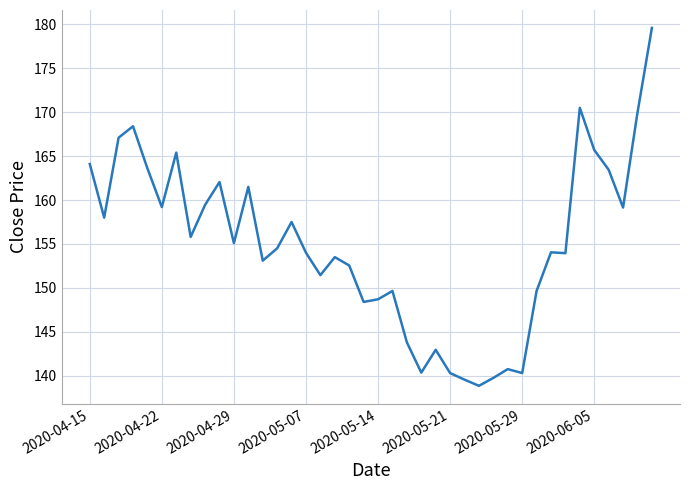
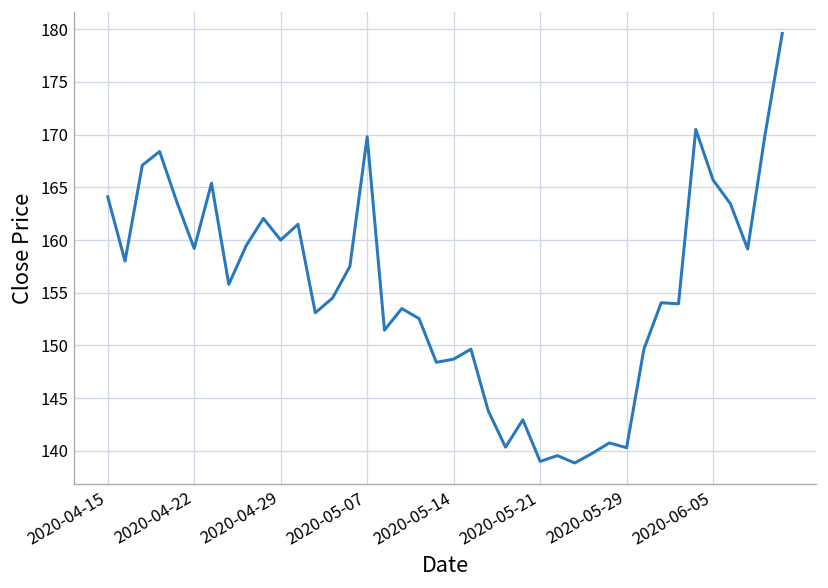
2020-04-29: 155 -> 160
2020-05-07: 154 -> 170
2020-05-21: 140 -> 139
